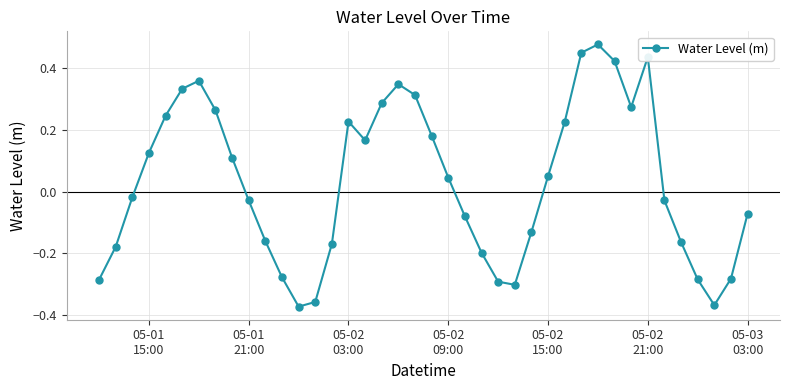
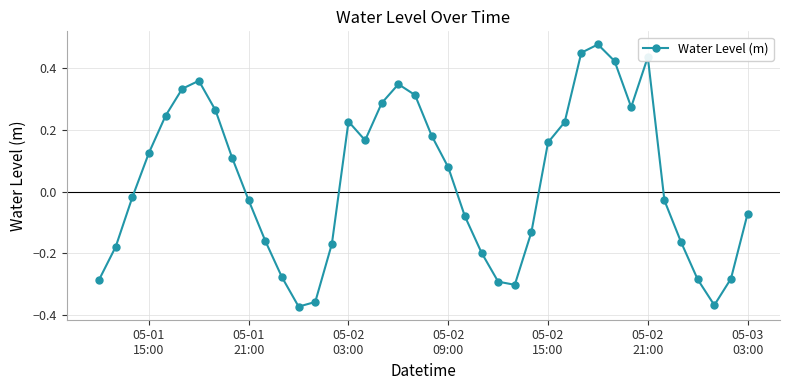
05-02 09:00: 0.05 -> 0.08
05-02 15:00: 0.05 -> 0.16
